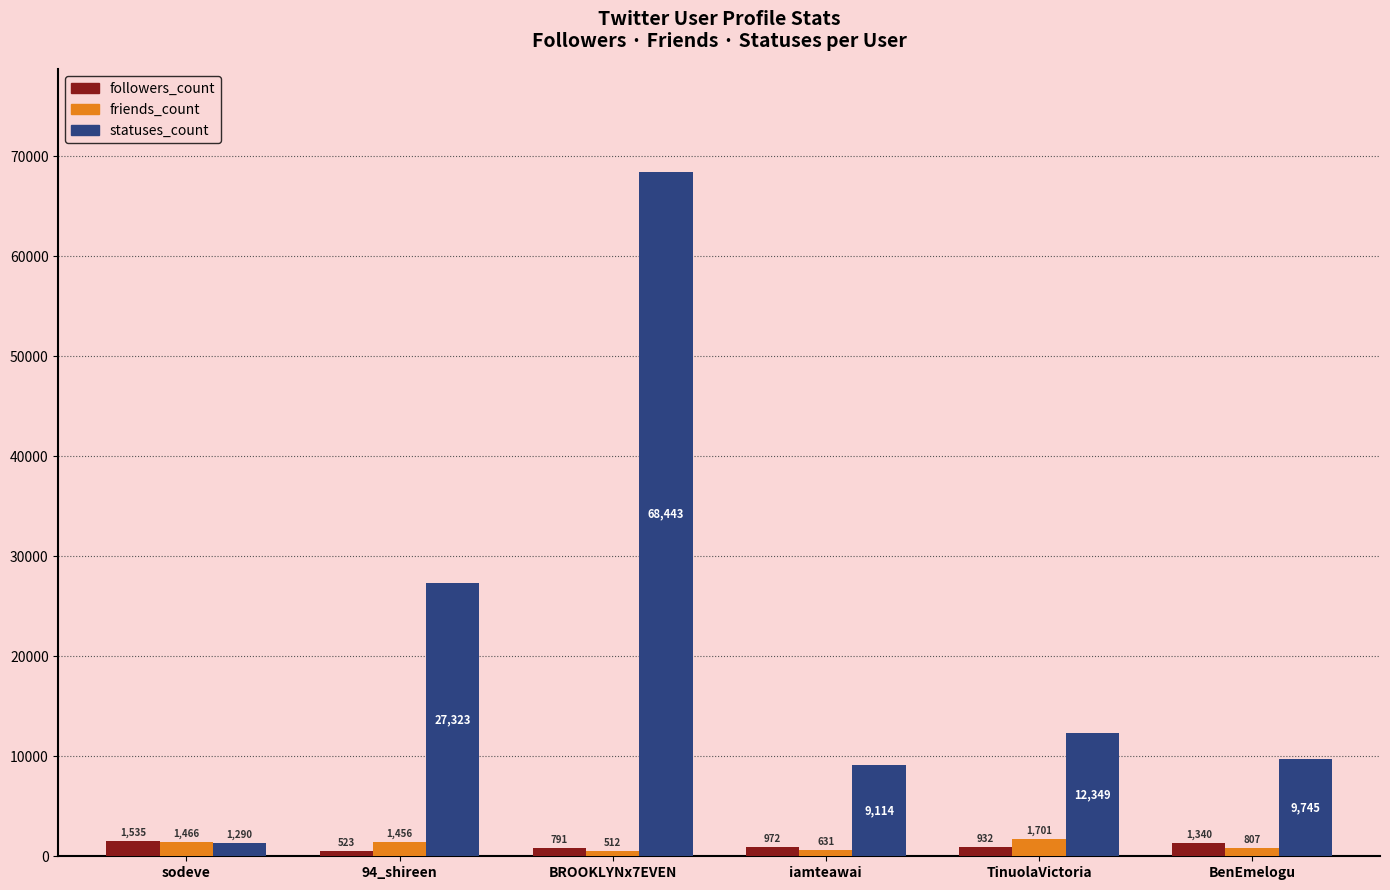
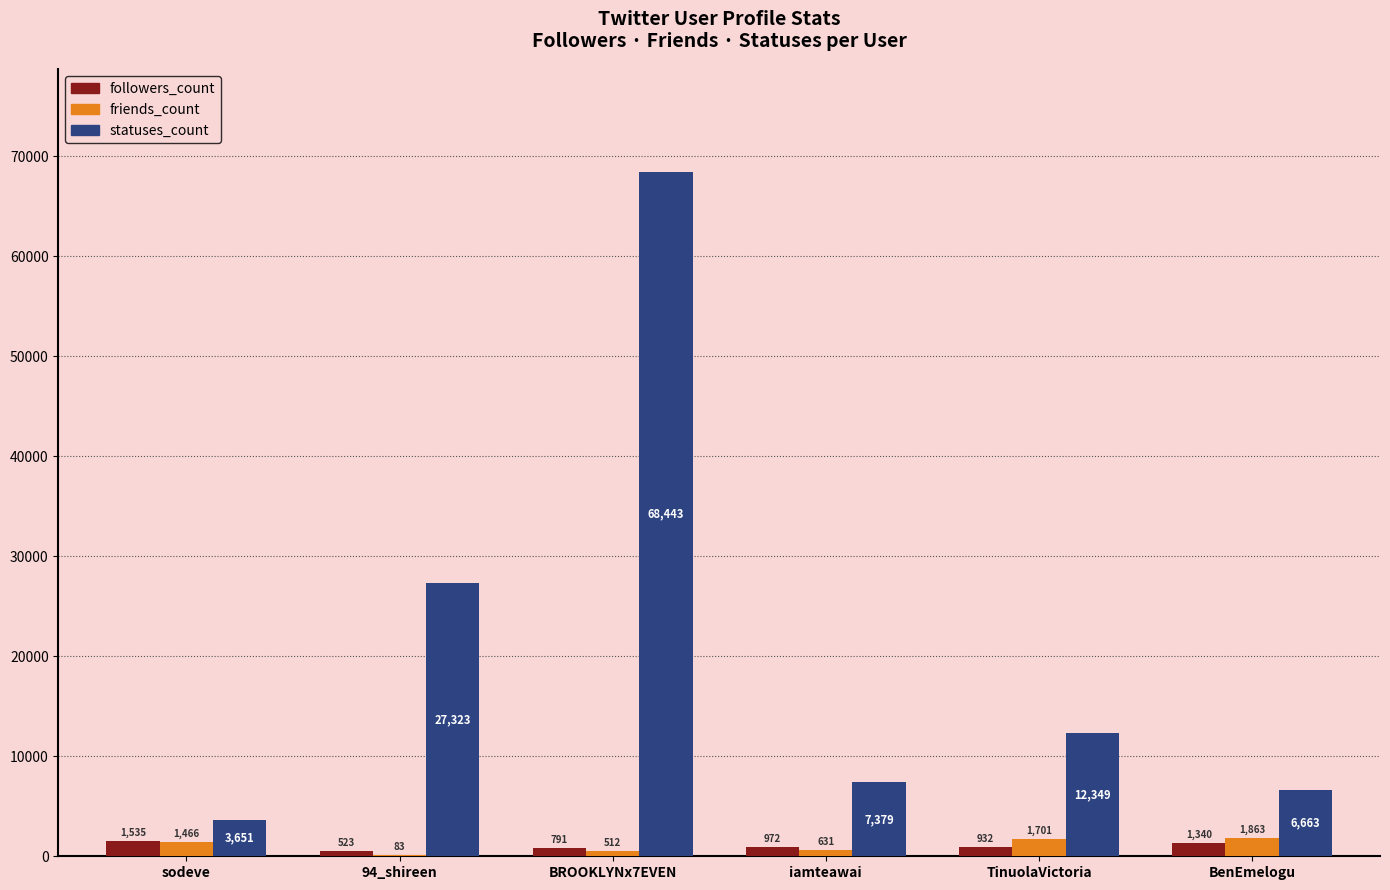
statuses_count, sodeve: 1,290 -> 3,651
friends_count, 94_shireen: 1,456 -> 83
statuses_count, iamteawai: 9,114 -> 7,379
friends_count, BenEmelogu: 807 -> 1,863
statuses_count, BenEmelogu: 9,745 -> 6,663
